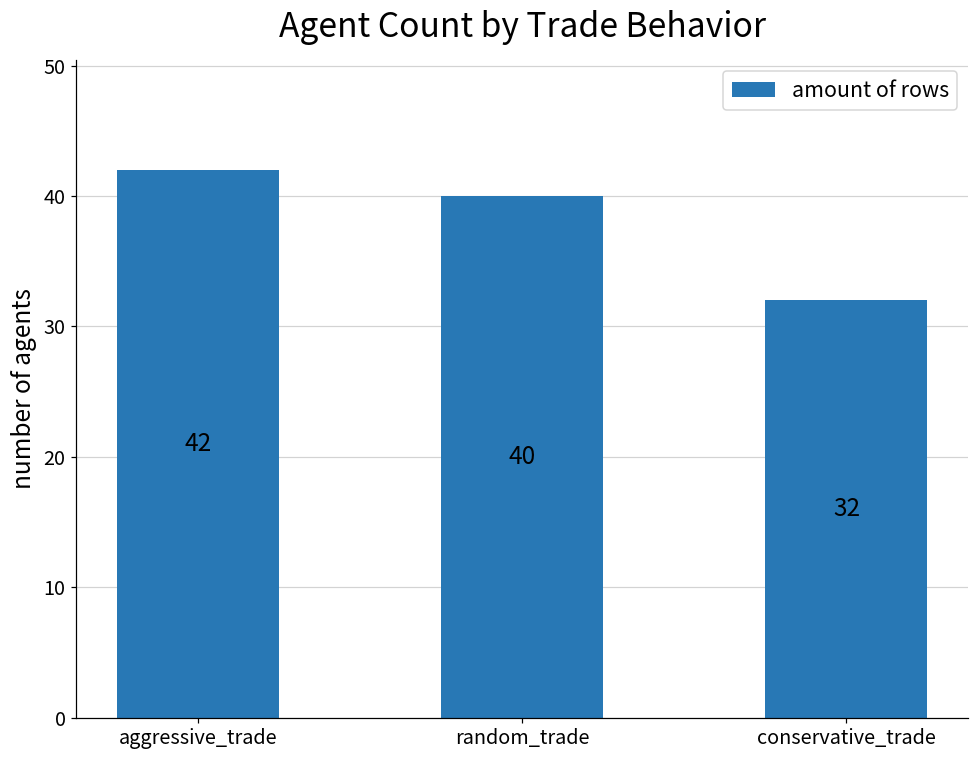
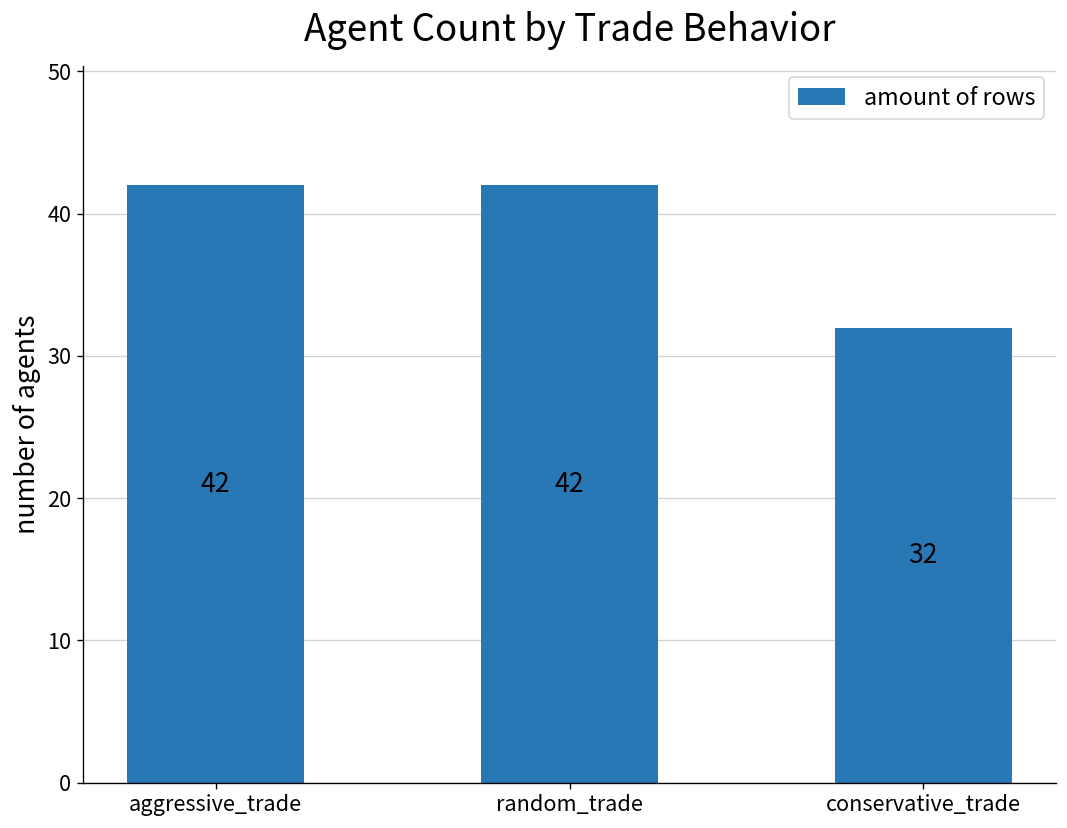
random_trade: 40 -> 42
